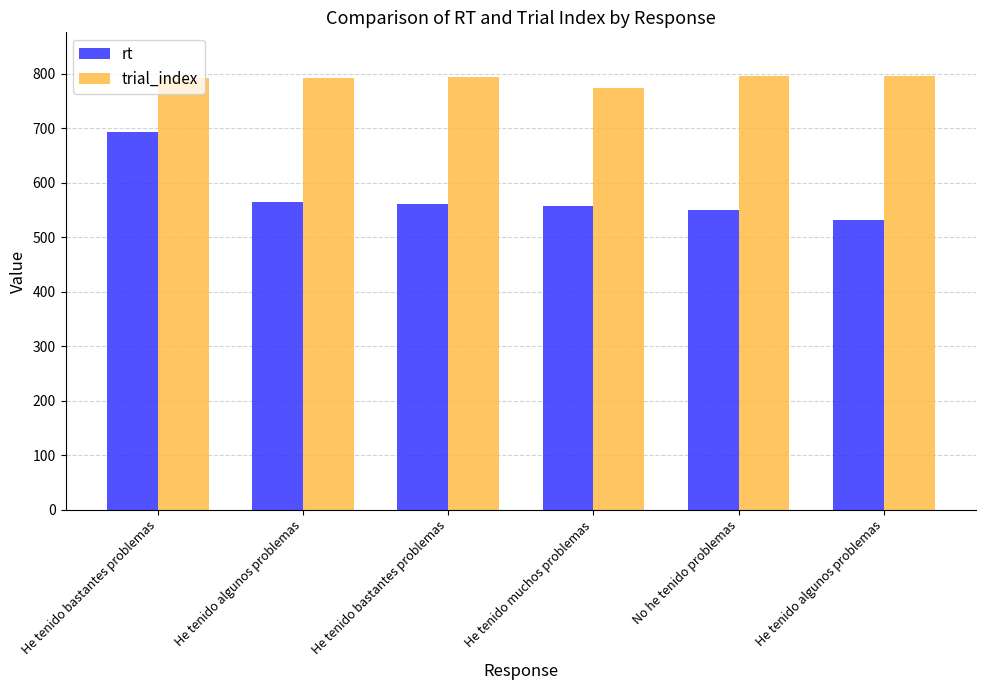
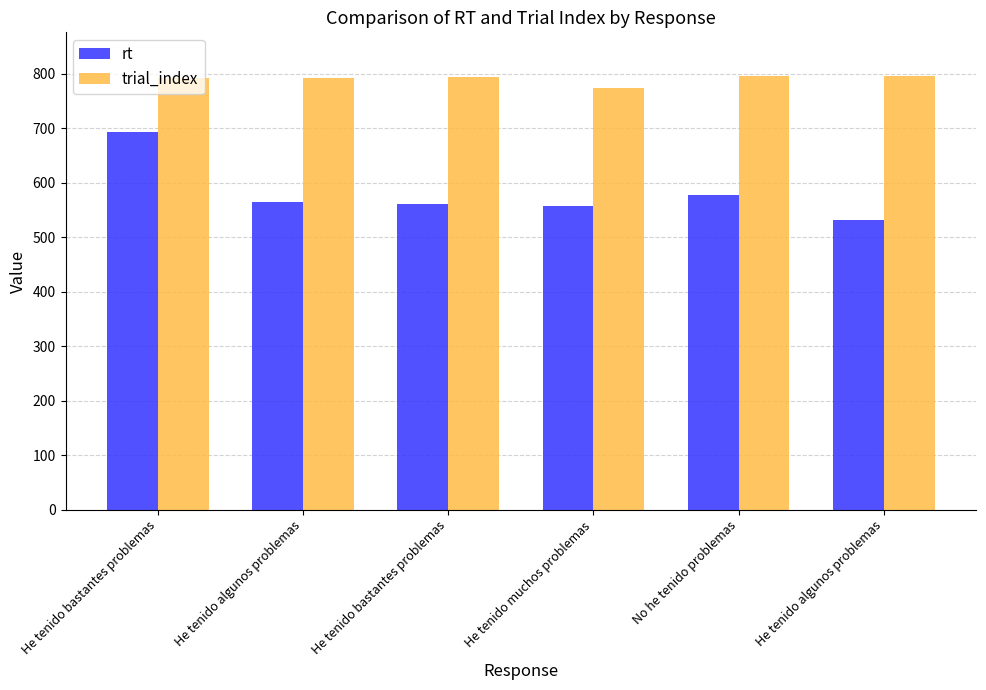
rt, No he tenido problemas: 550 -> 580
